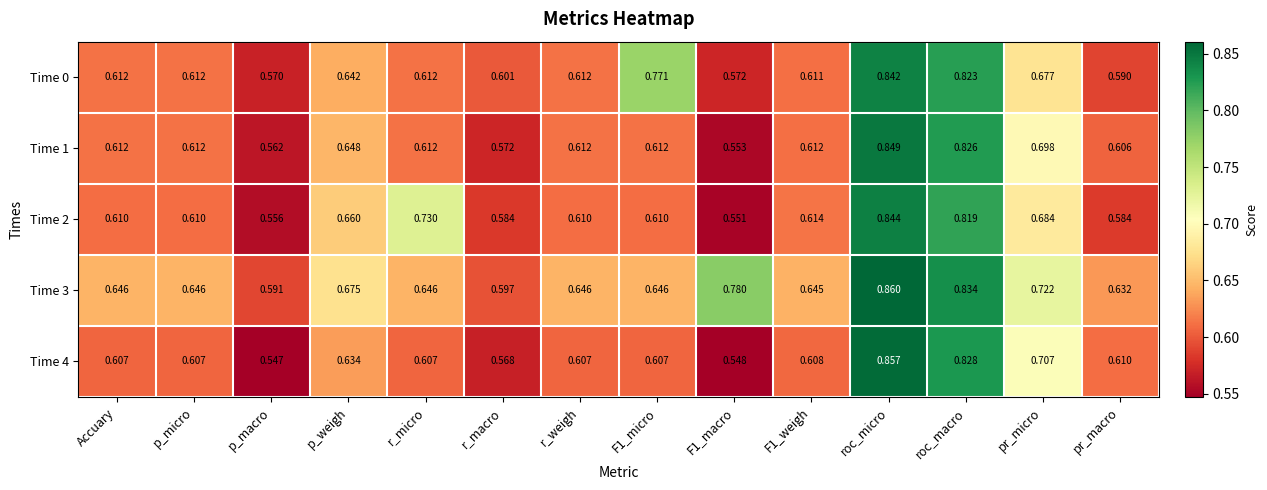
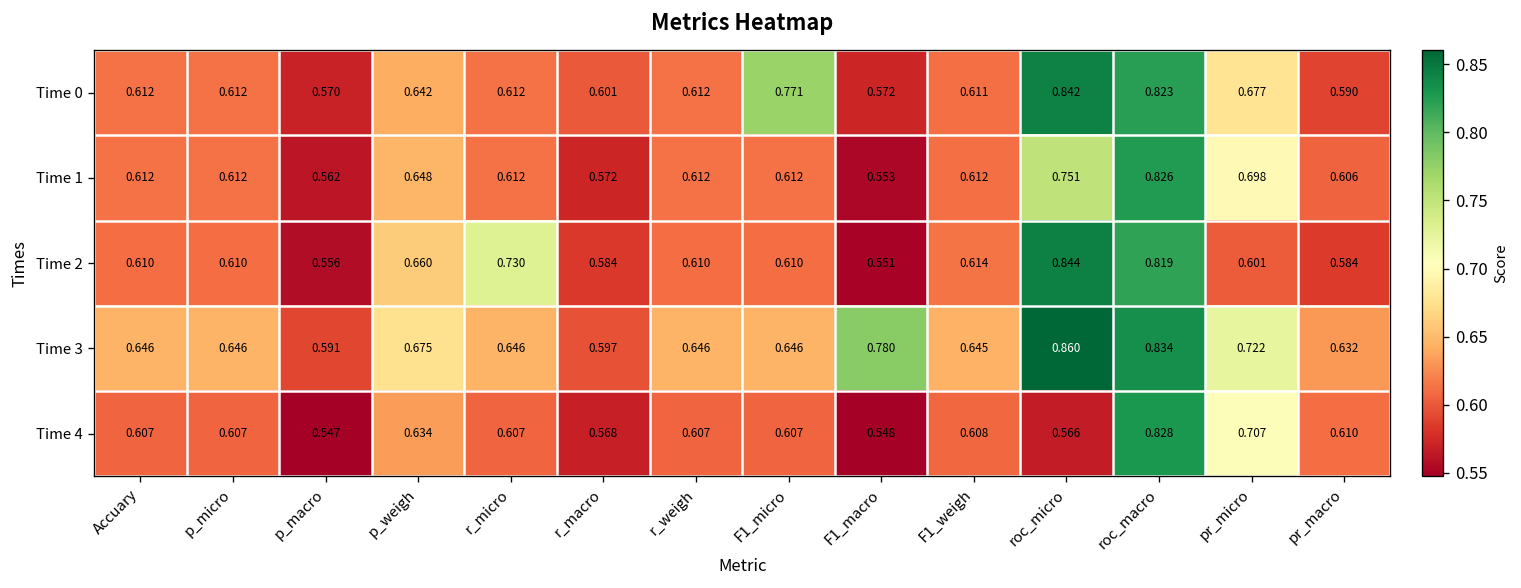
Time 1, roc_micro: 0.849 -> 0.751
Time 2, pr_micro: 0.684 -> 0.601
Time 4, roc_micro: 0.857 -> 0.566
